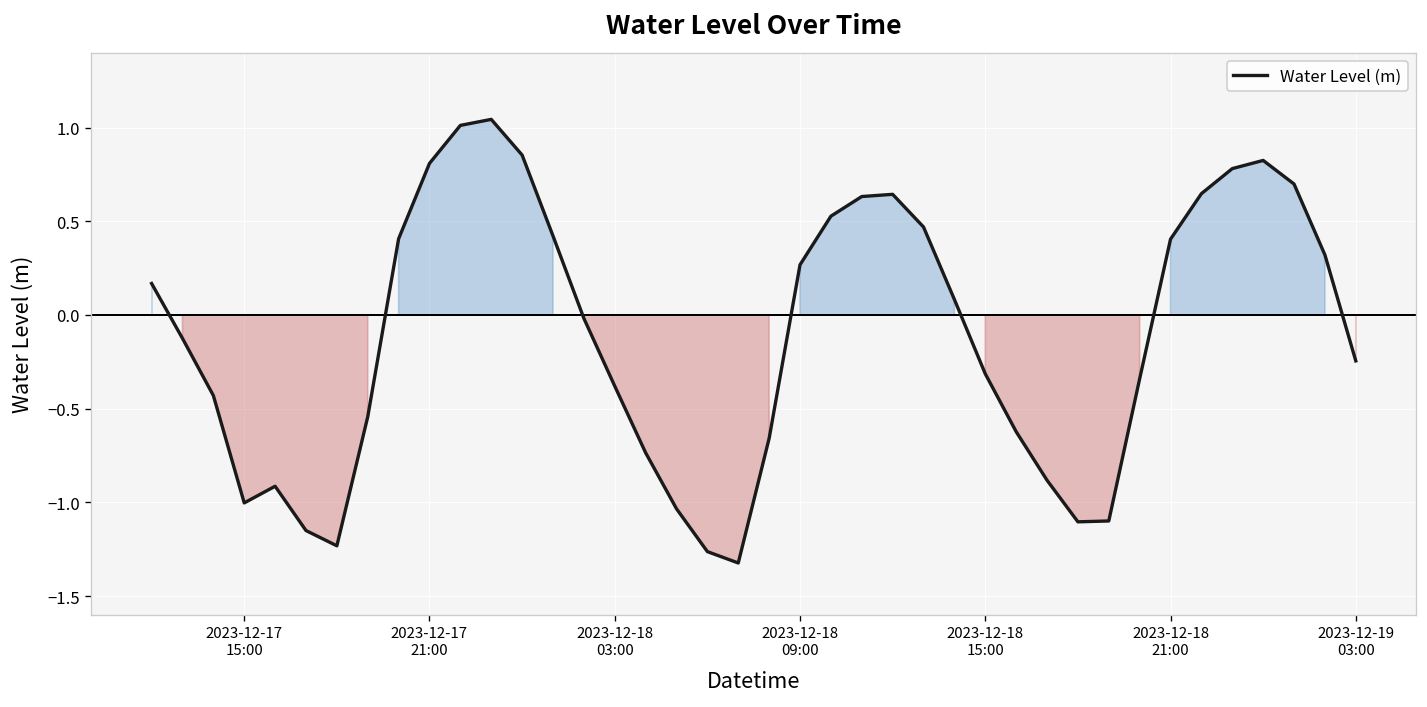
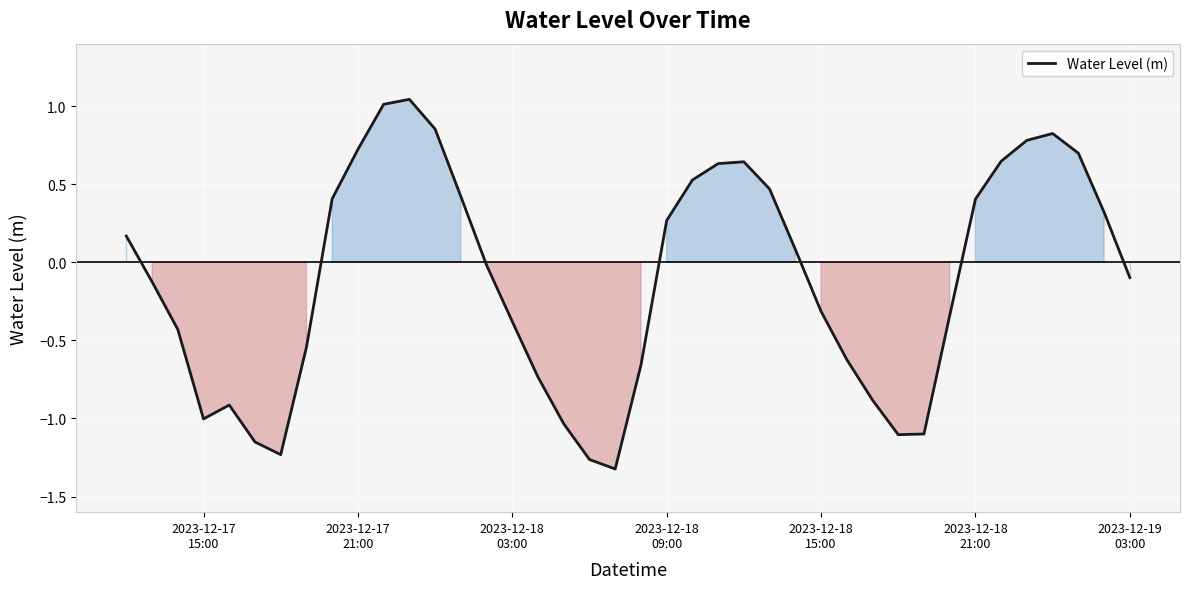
2023-12-17 21:00: 0.81 -> 0.72
2023-12-19 03:00: -0.25 -> -0.10
